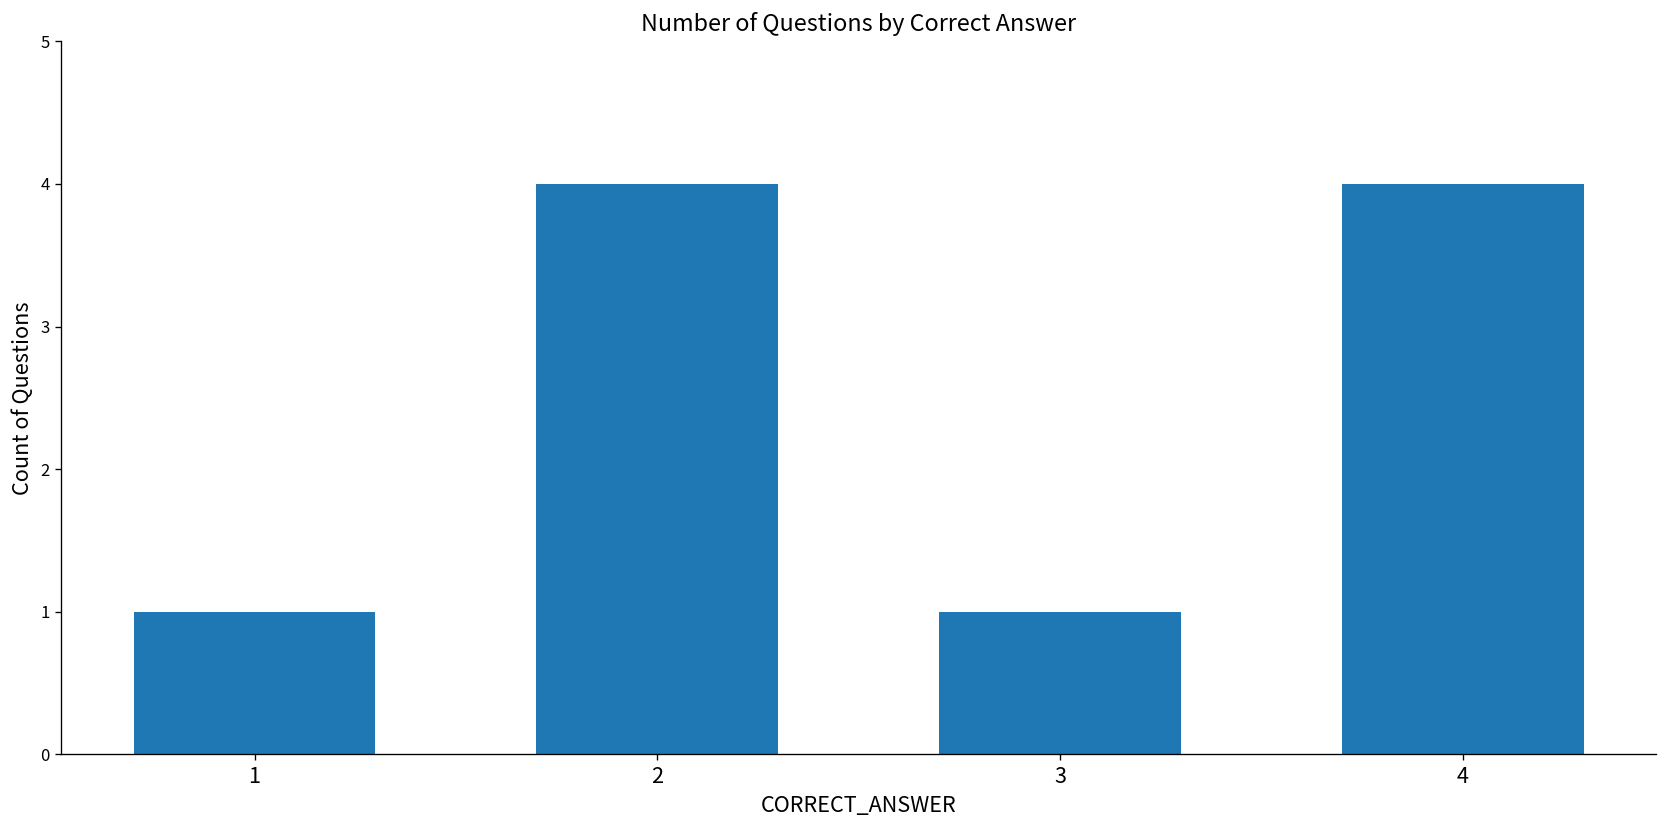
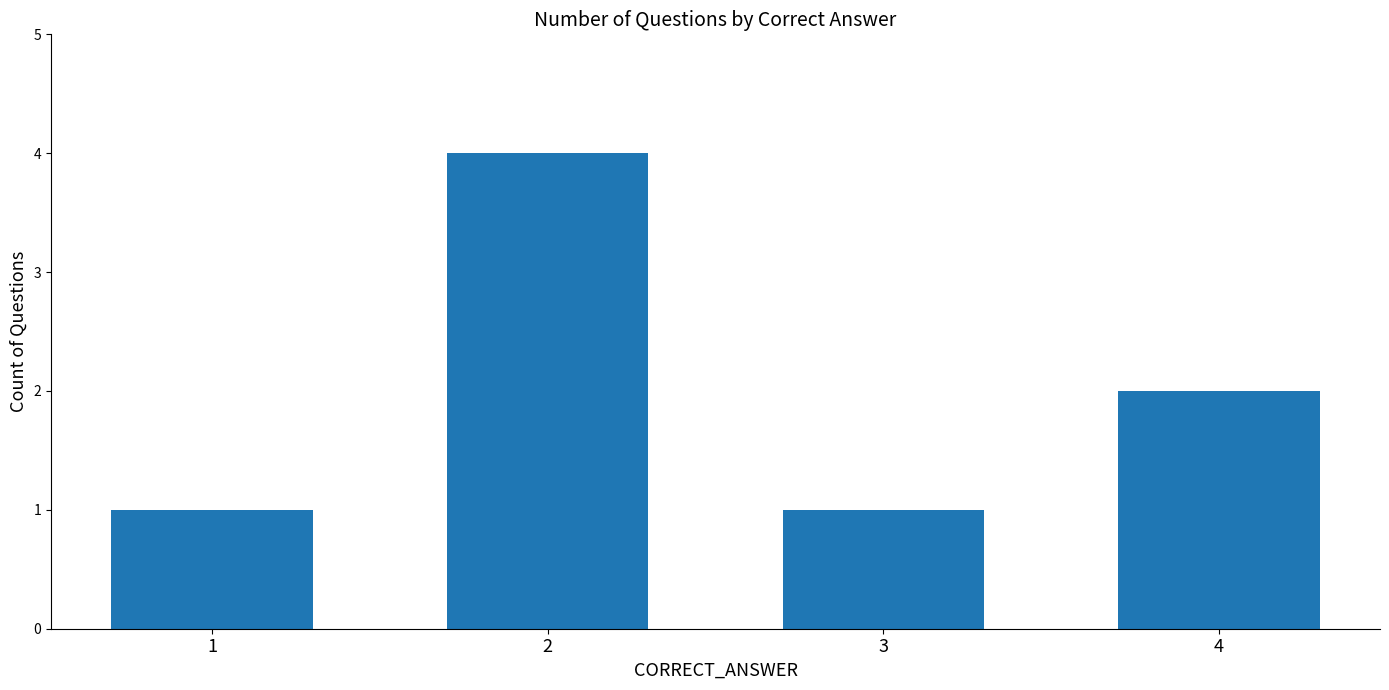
4: 4 -> 2
